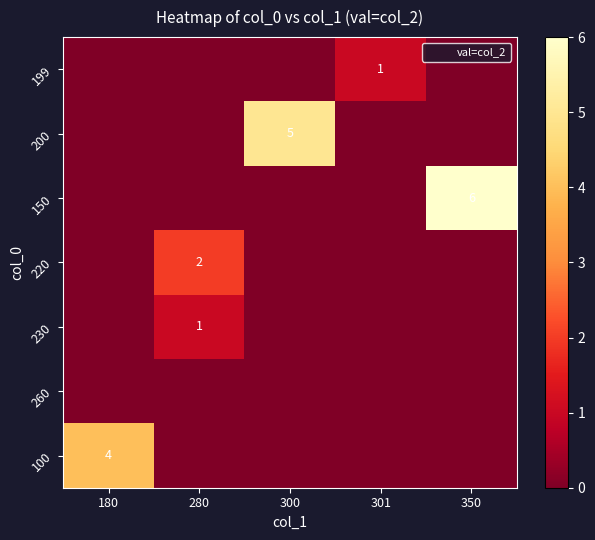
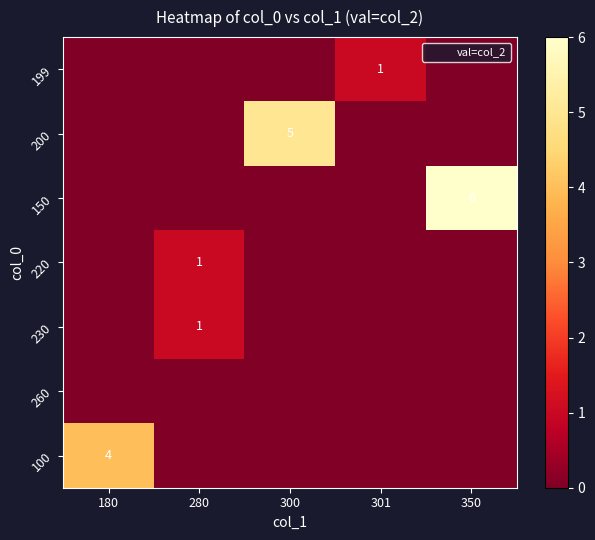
220, 280: 2 -> 1
